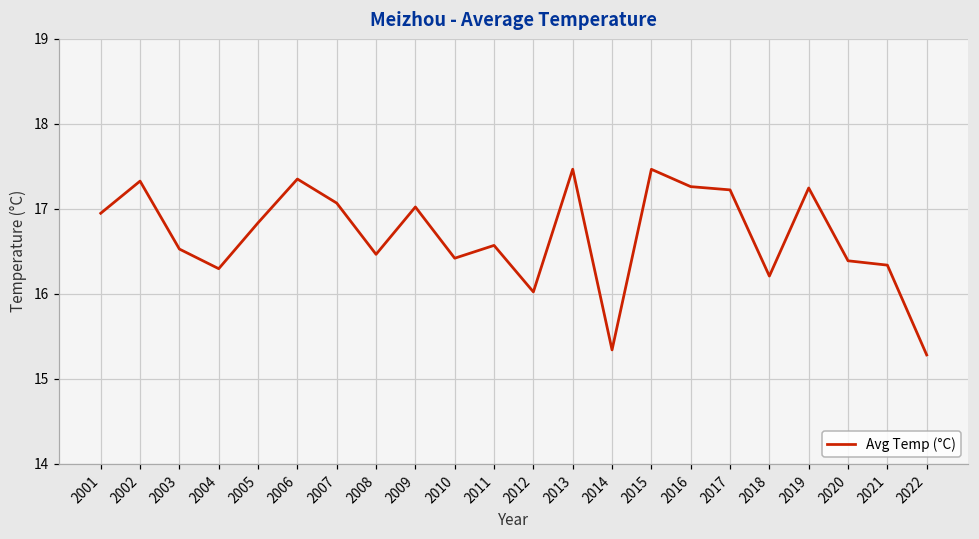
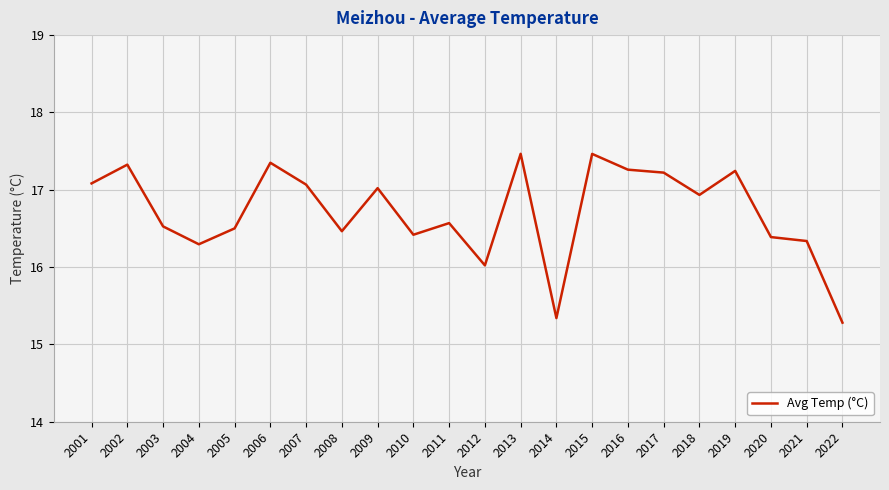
2001: 16.9 -> 17.1
2005: 16.8 -> 16.5
2018: 16.2 -> 16.9
